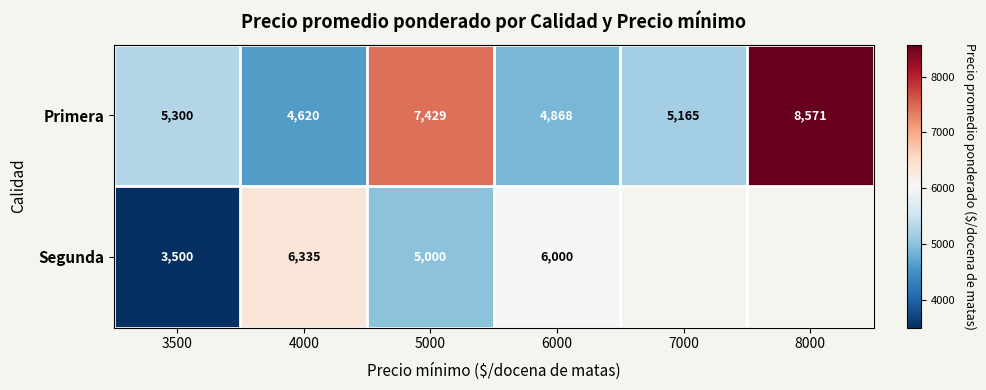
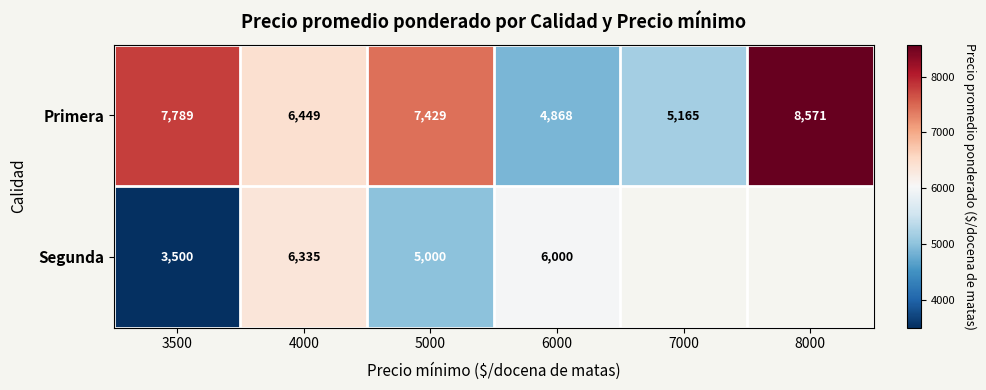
Primera, 3500: 5,300 -> 7,789
Primera, 4000: 4,620 -> 6,449
